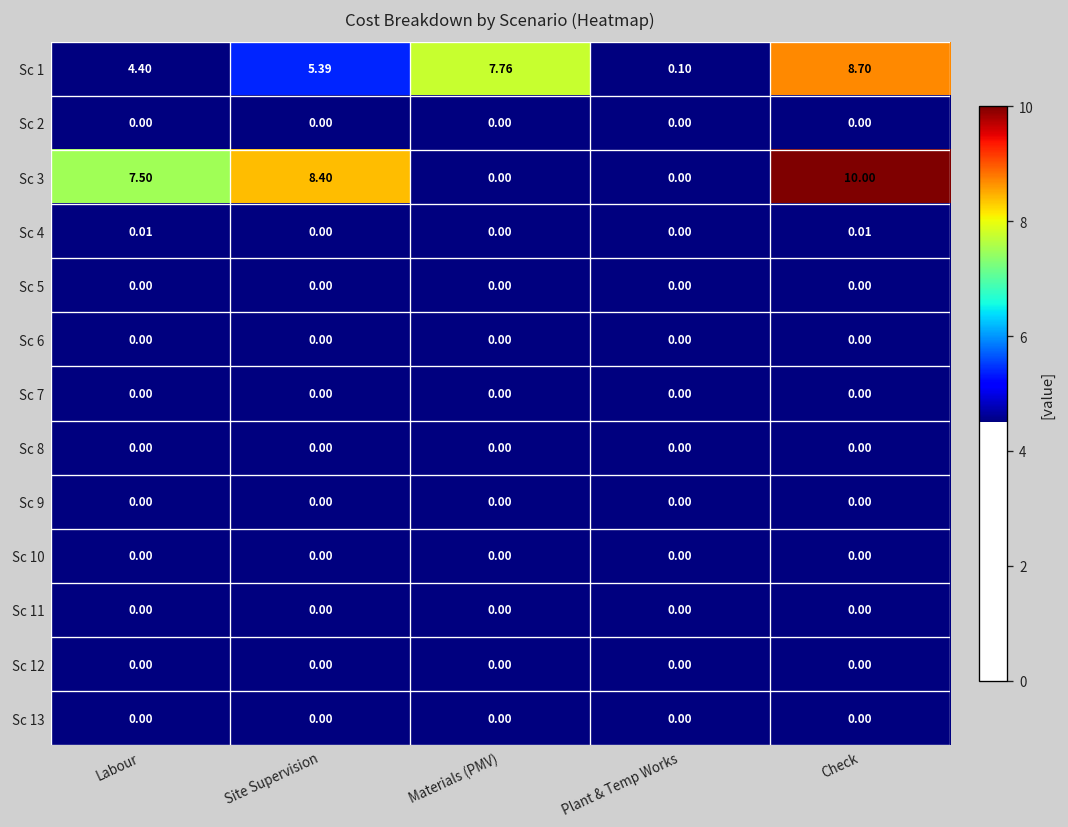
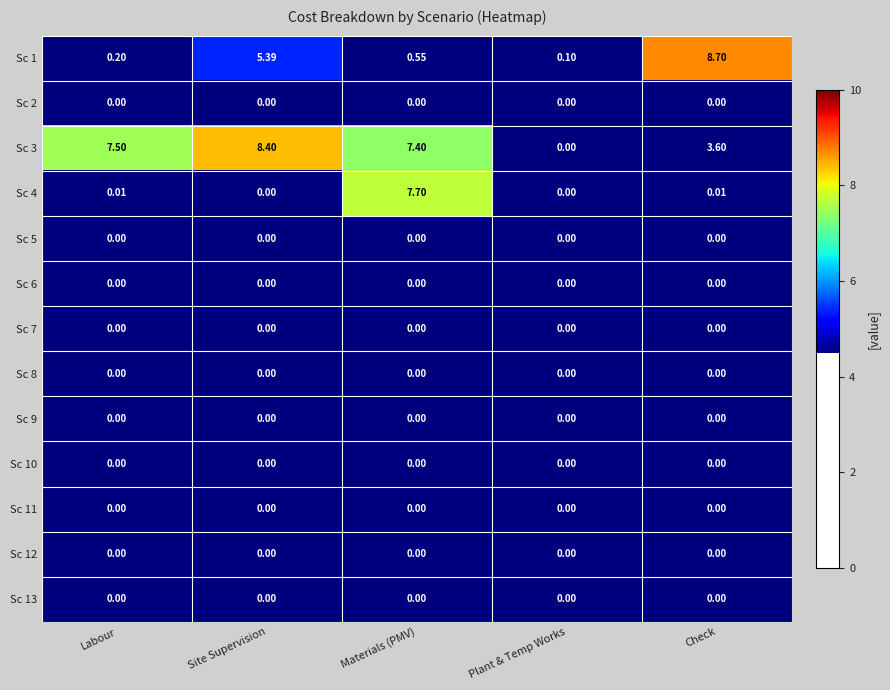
Sc 1, Labour: 4.40 -> 0.20
Sc 1, Materials (PMV): 7.76 -> 0.55
Sc 3, Materials (PMV): 0.00 -> 7.40
Sc 3, Check: 10.00 -> 3.60
Sc 4, Materials (PMV): 0.00 -> 7.70
